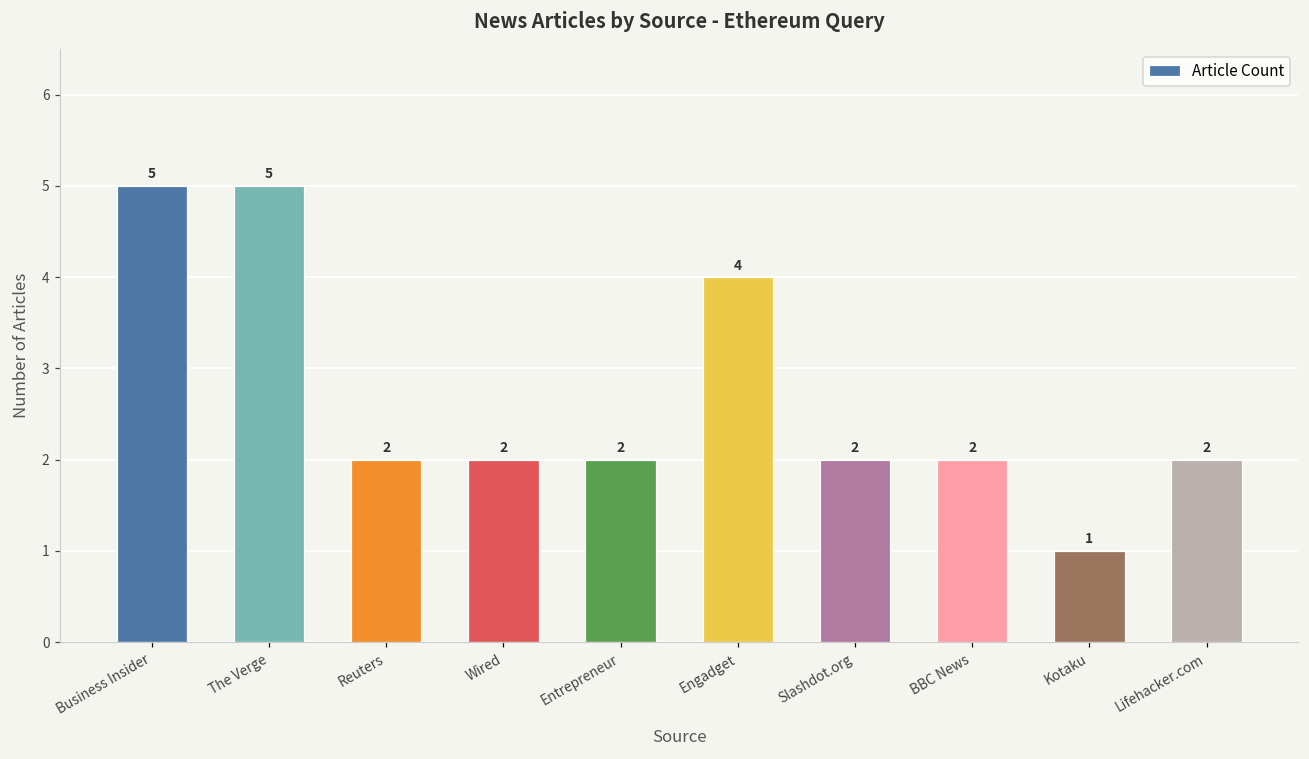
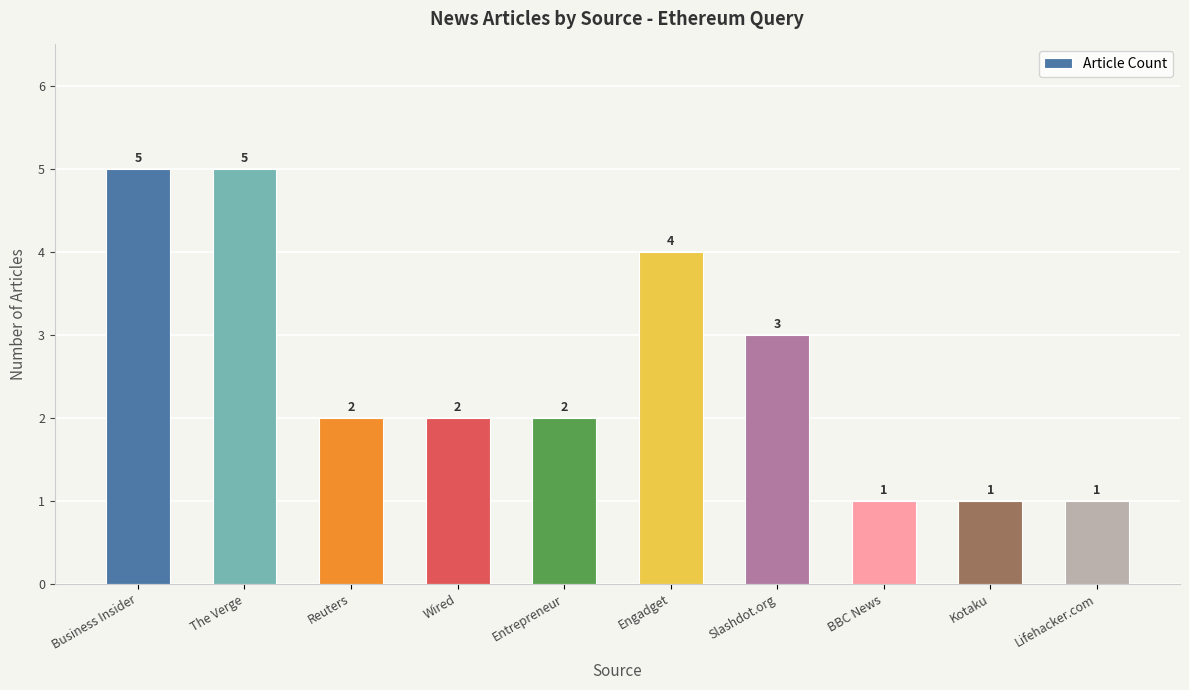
Slashdot.org: 2 -> 3
BBC News: 2 -> 1
Lifehacker.com: 2 -> 1
